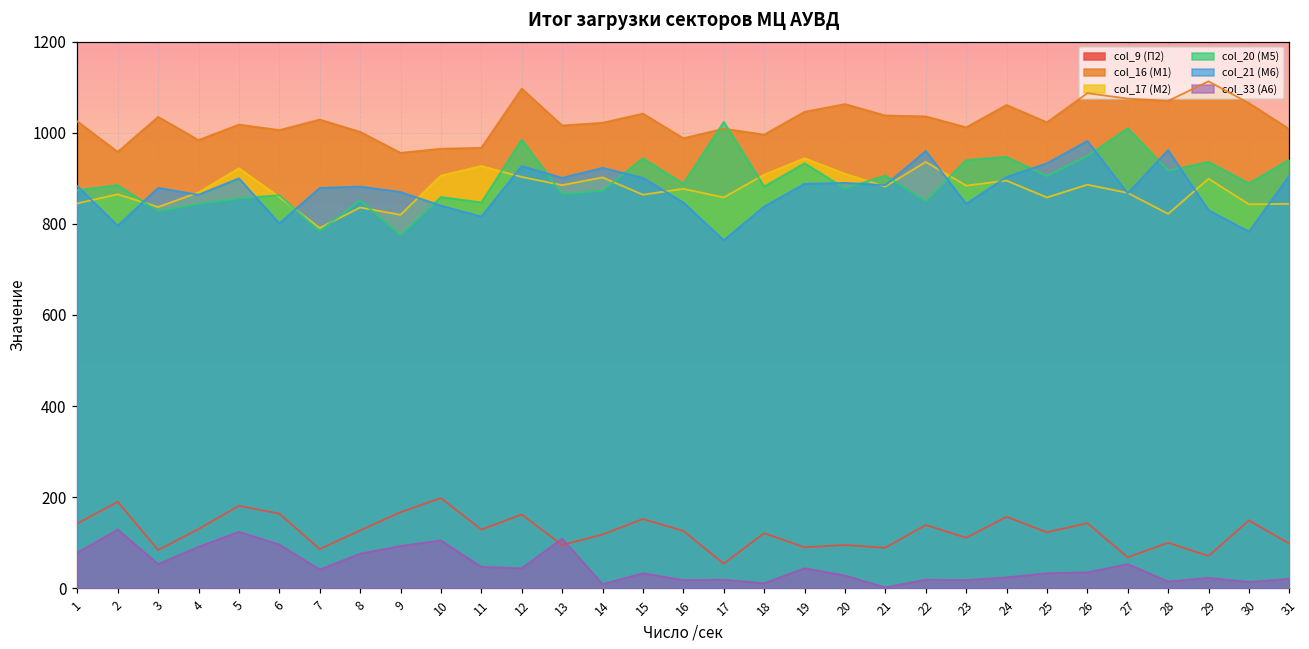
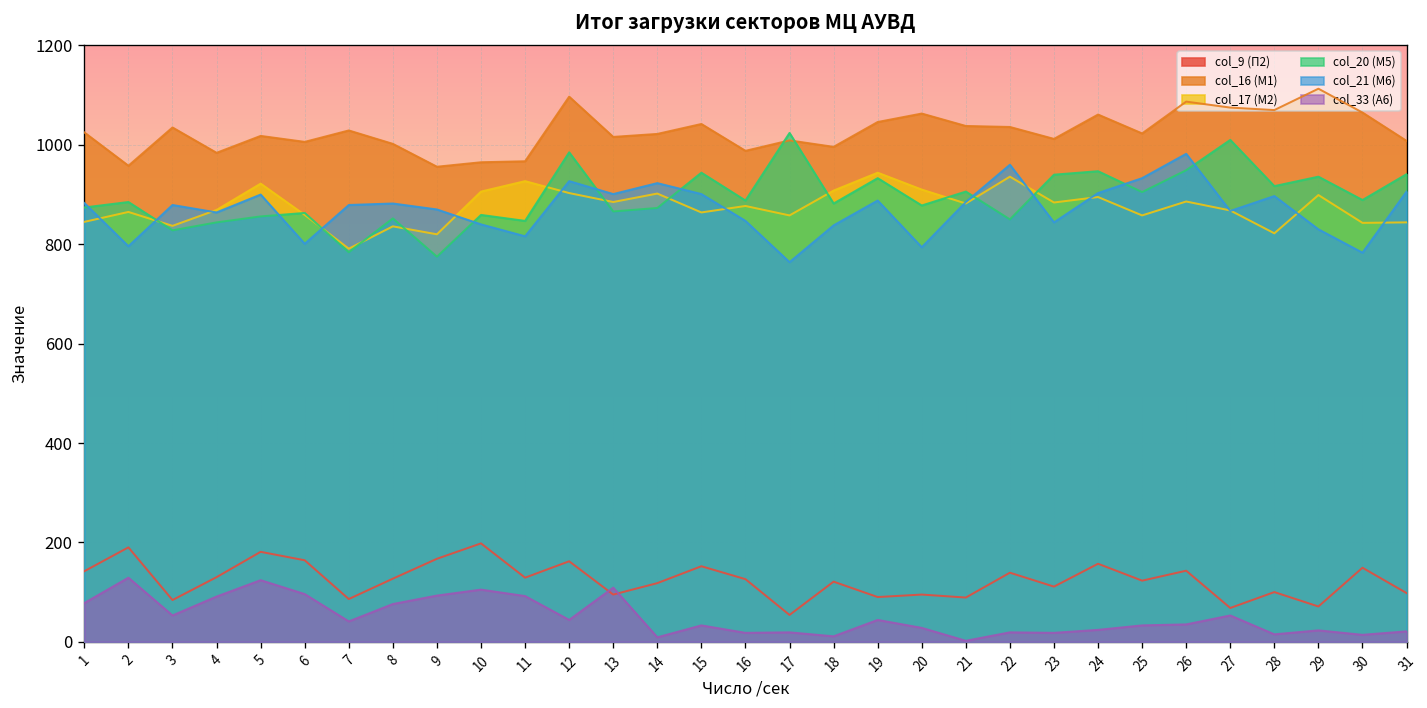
col_33 (А6), 11: 50 -> 90
col_21 (М6), 20: 890 -> 790
col_21 (М6), 28: 960 -> 900
